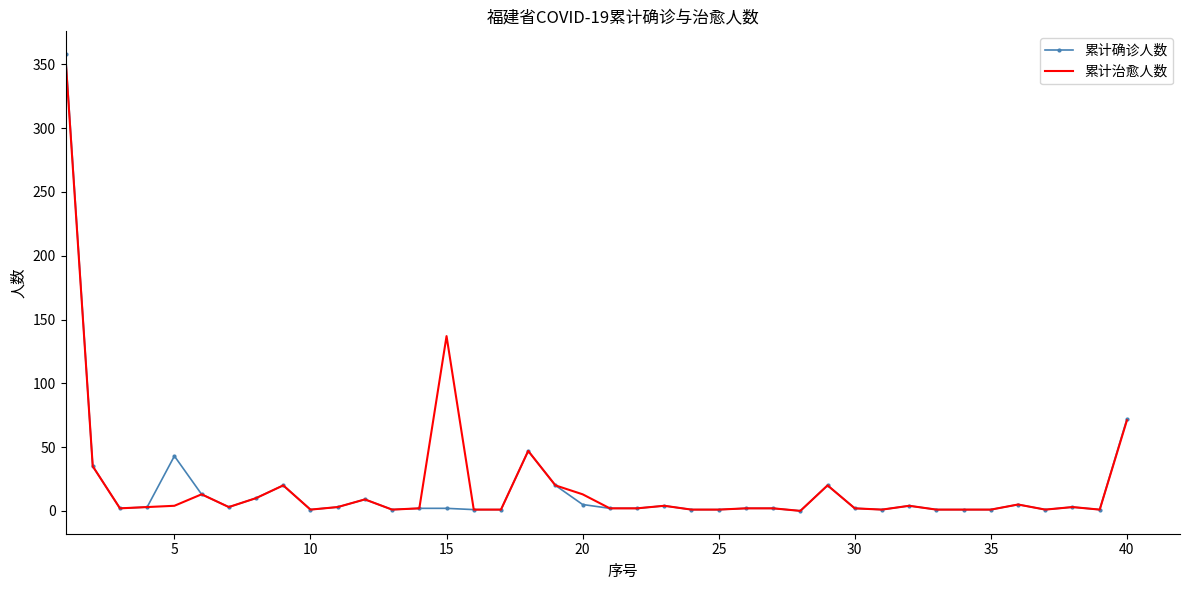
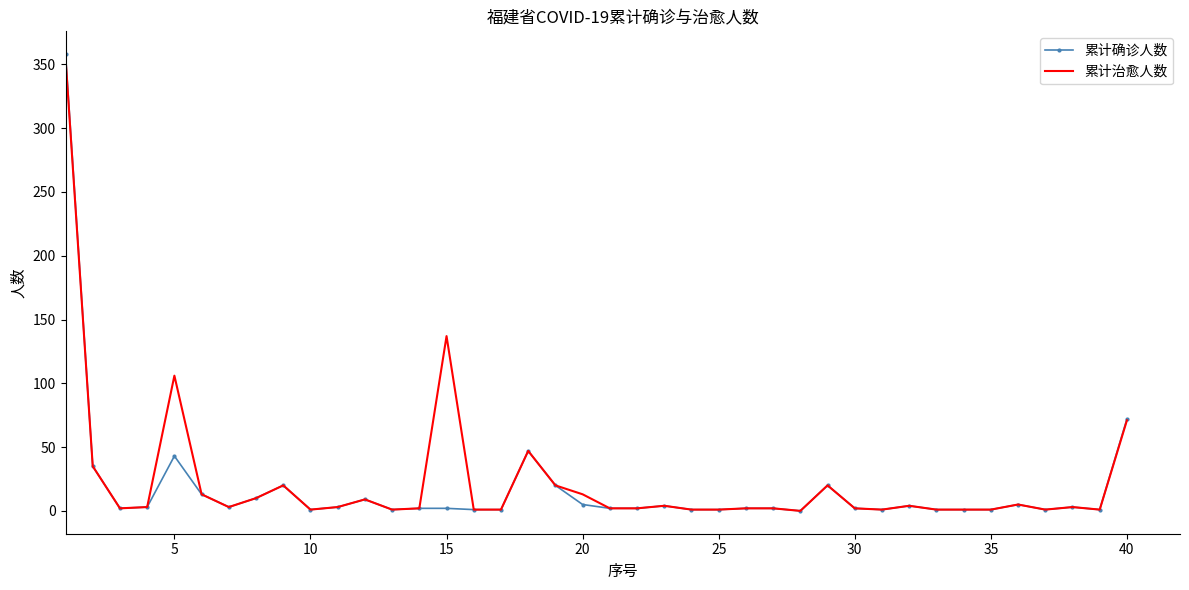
累计治愈人数, 5: 4 -> 106
